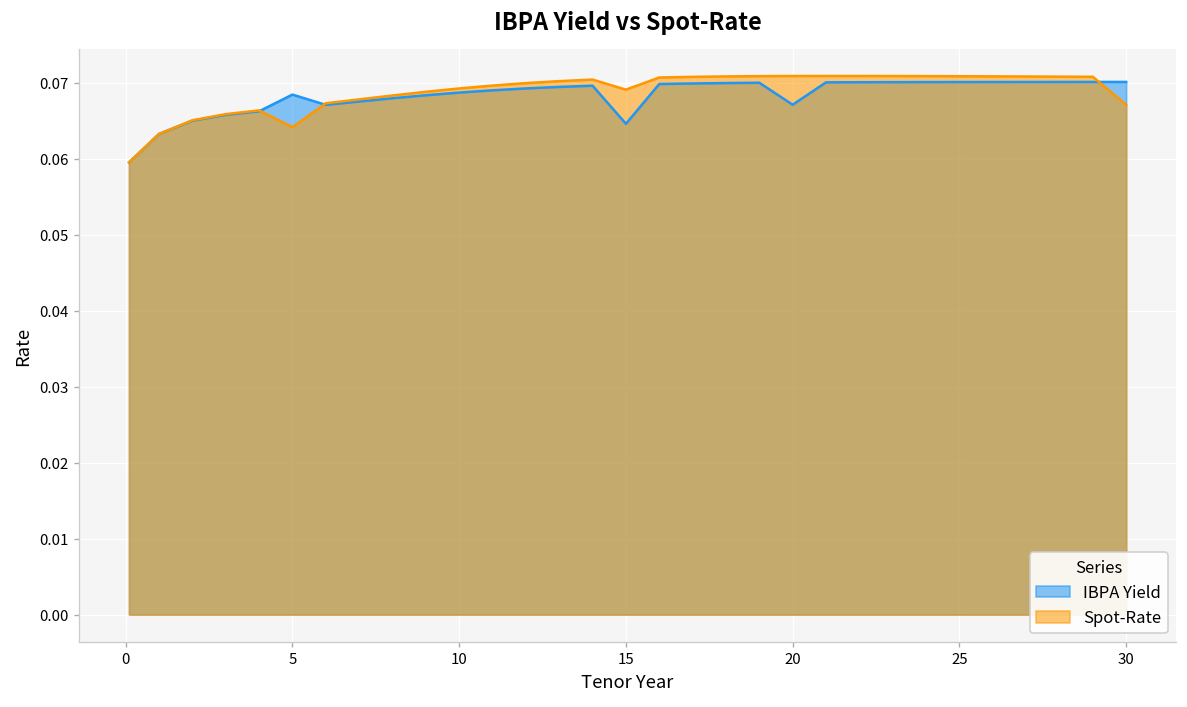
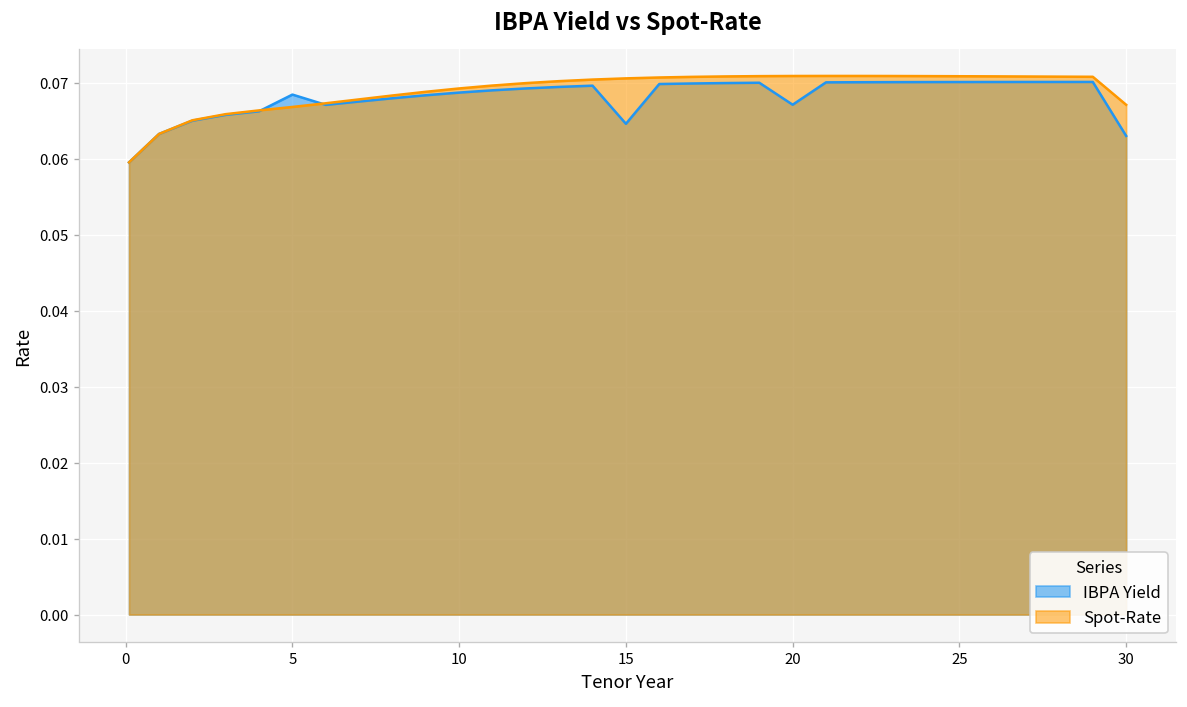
Spot-Rate, 5: 0.064 -> 0.067
Spot-Rate, 15: 0.069 -> 0.071
IBPA Yield, 30: 0.070 -> 0.063
